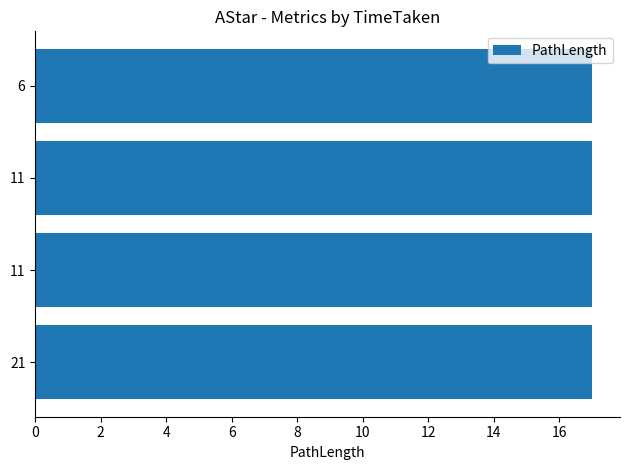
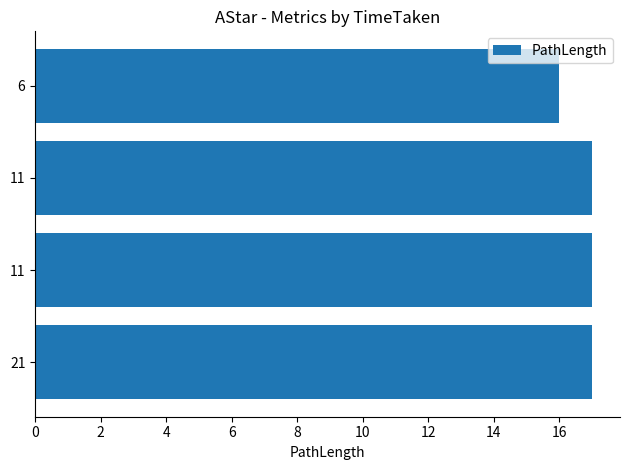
6: 17 -> 16
